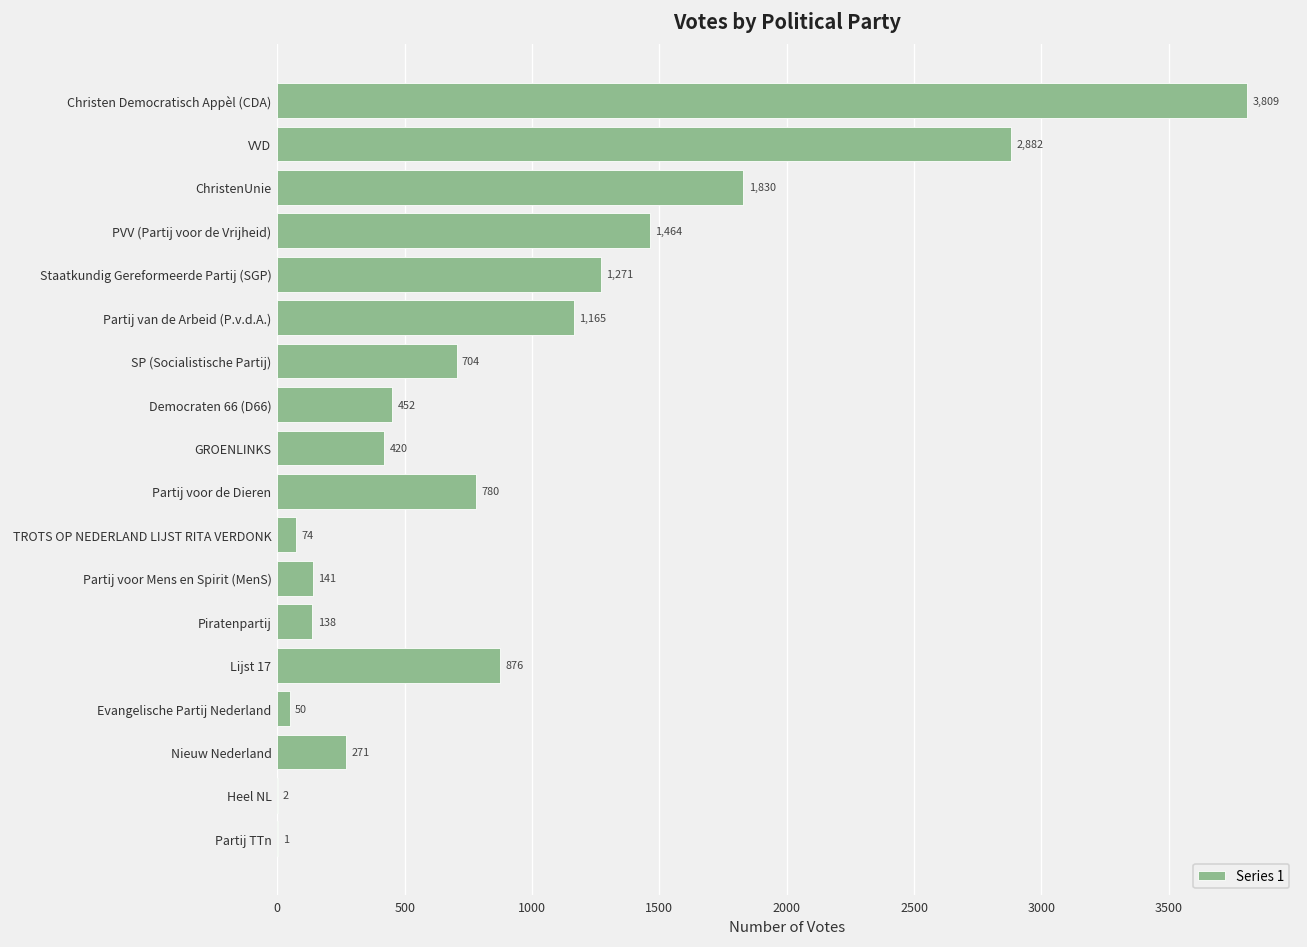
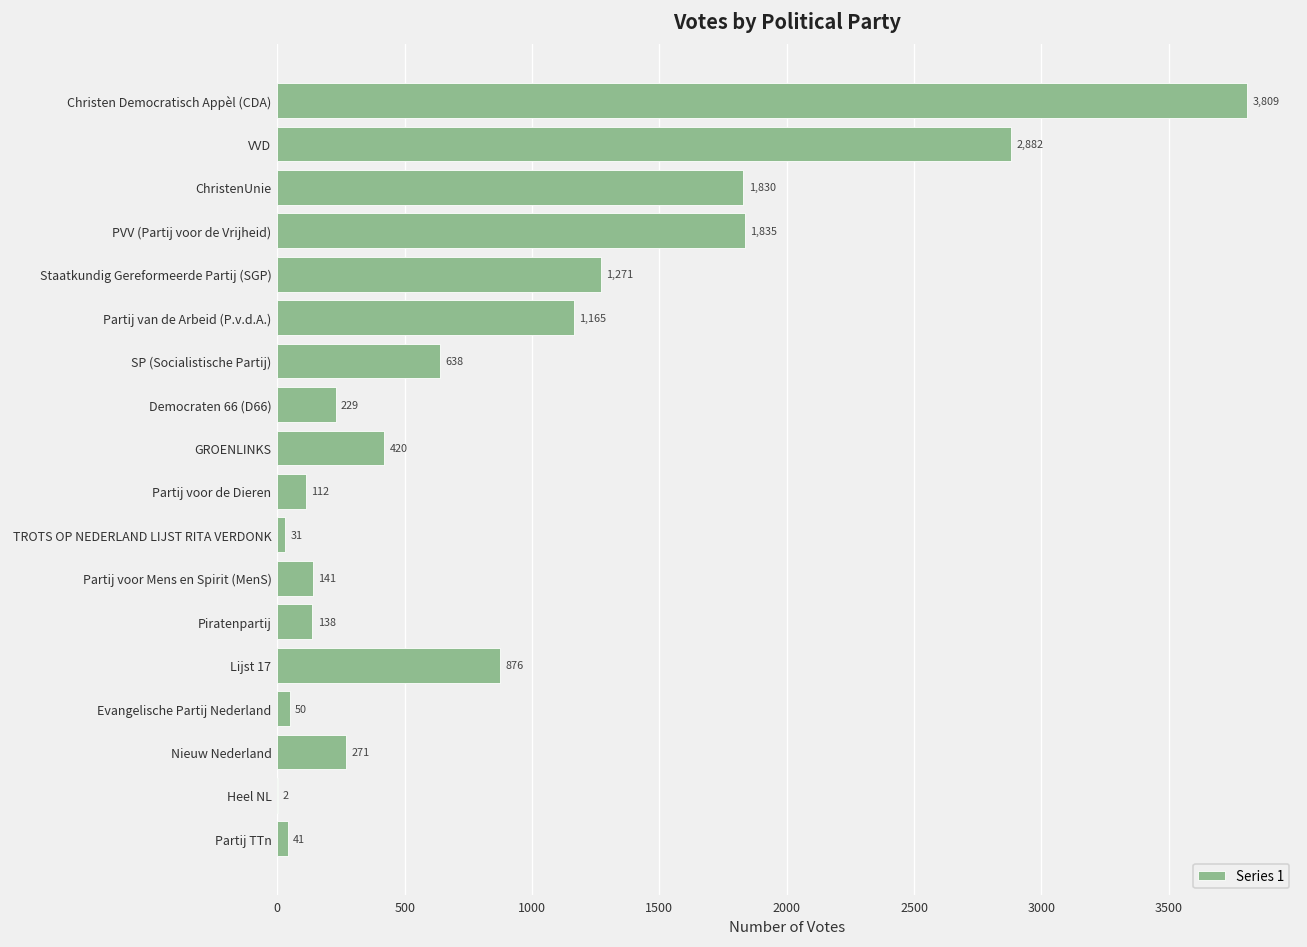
PVV (Partij voor de Vrijheid): 1,464 -> 1,835
SP (Socialistische Partij): 704 -> 638
Democraten 66 (D66): 452 -> 229
Partij voor de Dieren: 780 -> 112
TROTS OP NEDERLAND LIJST RITA VERDONK: 74 -> 31
Partij TTn: 1 -> 41
